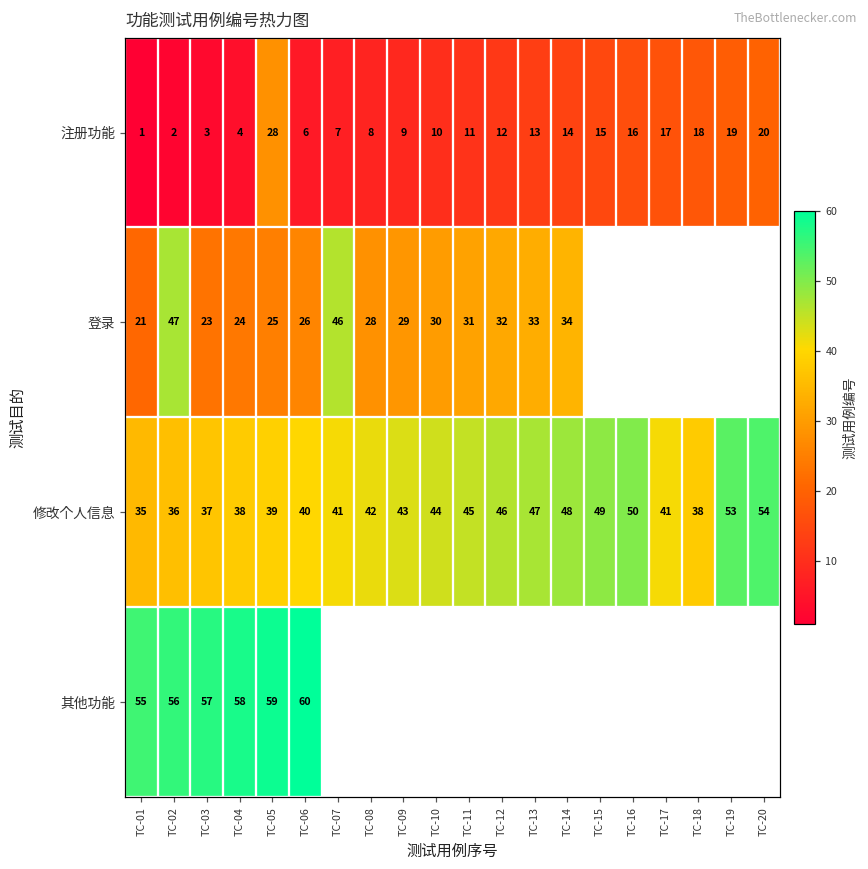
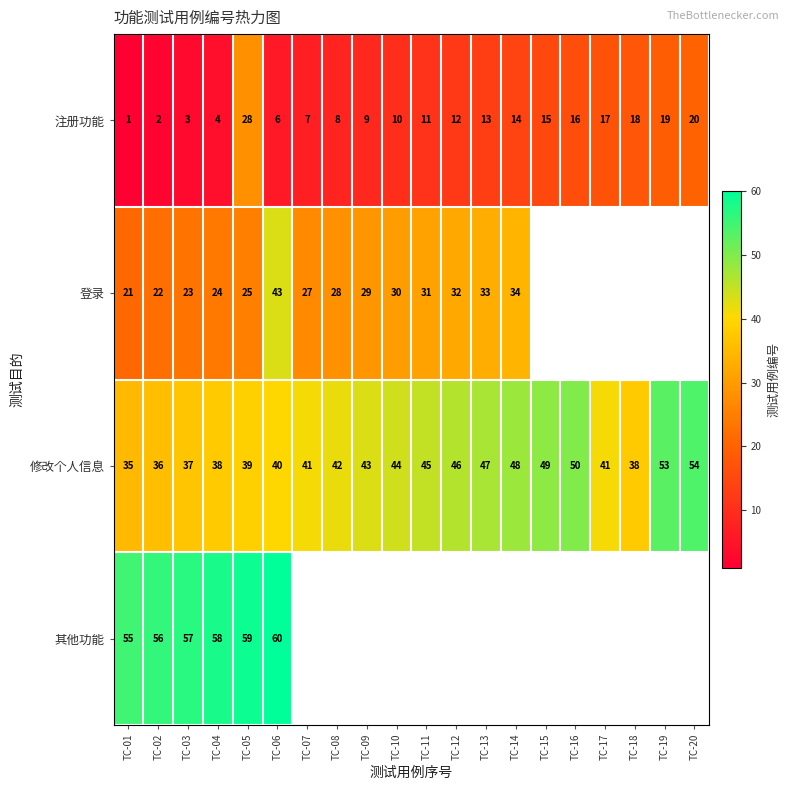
登录, TC-02: 47 -> 22
登录, TC-06: 26 -> 43
登录, TC-07: 46 -> 27
